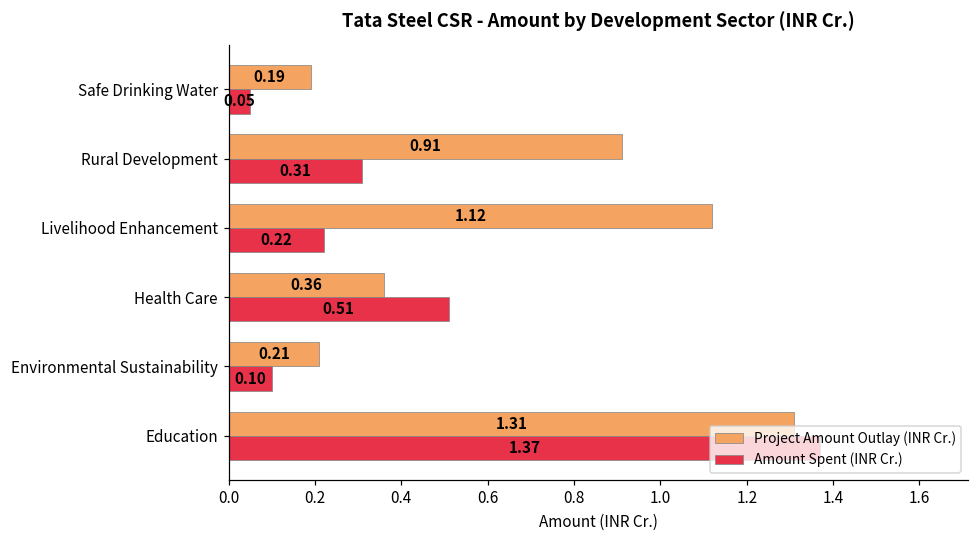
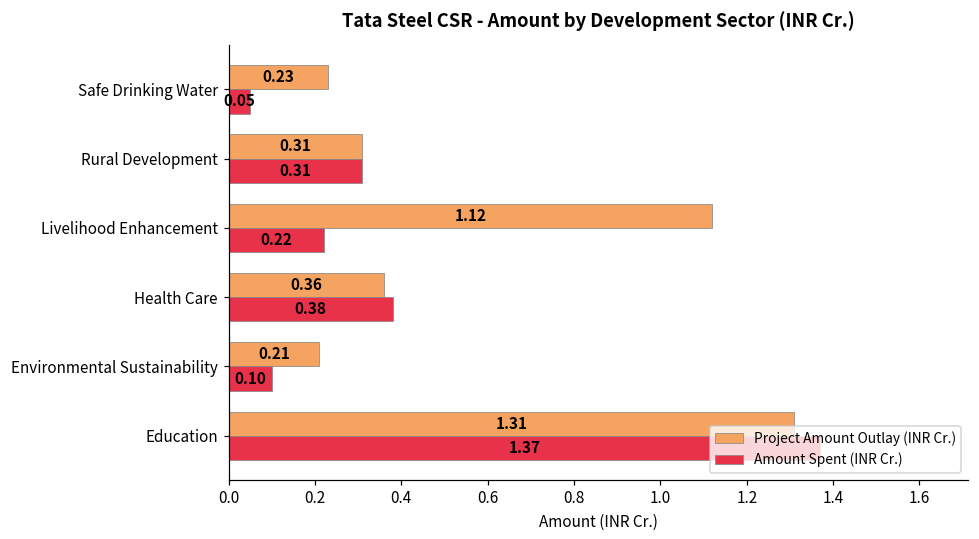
Project Amount Outlay (INR Cr.), Safe Drinking Water: 0.19 -> 0.23
Project Amount Outlay (INR Cr.), Rural Development: 0.91 -> 0.31
Amount Spent (INR Cr.), Health Care: 0.51 -> 0.38
